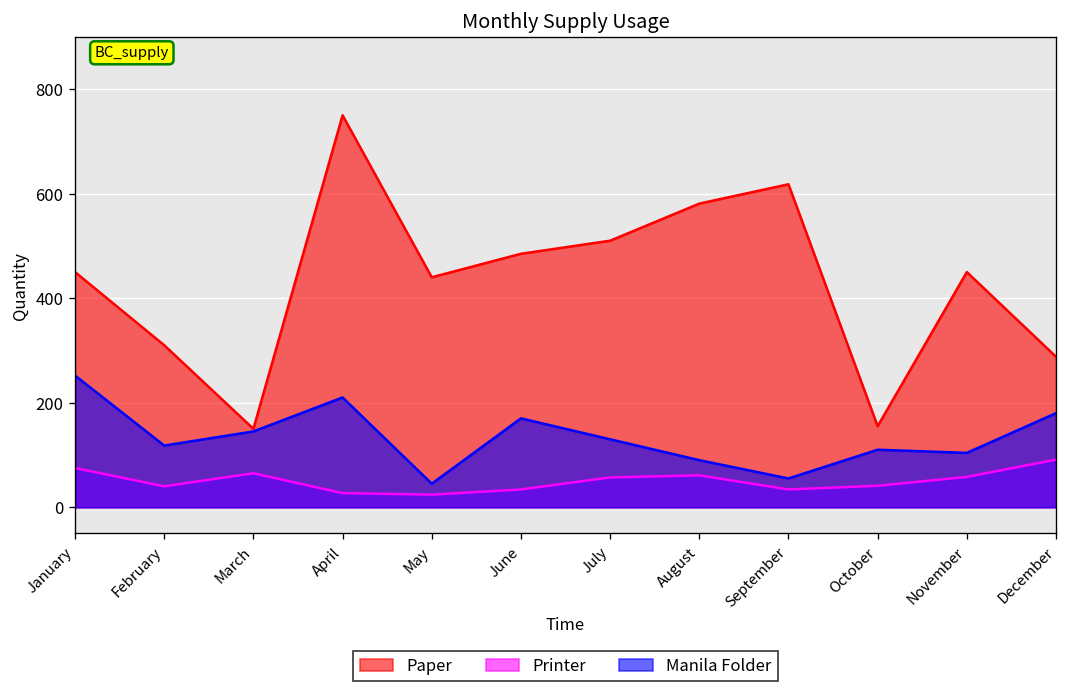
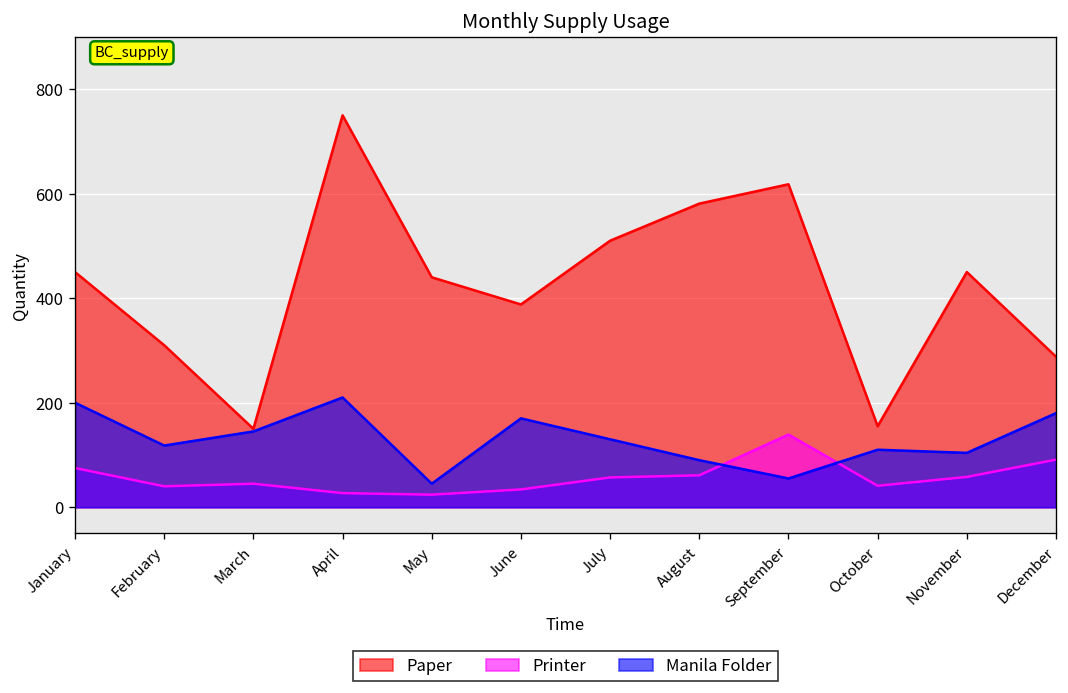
Manila Folder, January: 250 -> 200
Printer, March: 70 -> 50
Paper, June: 490 -> 390
Printer, September: 30 -> 140
